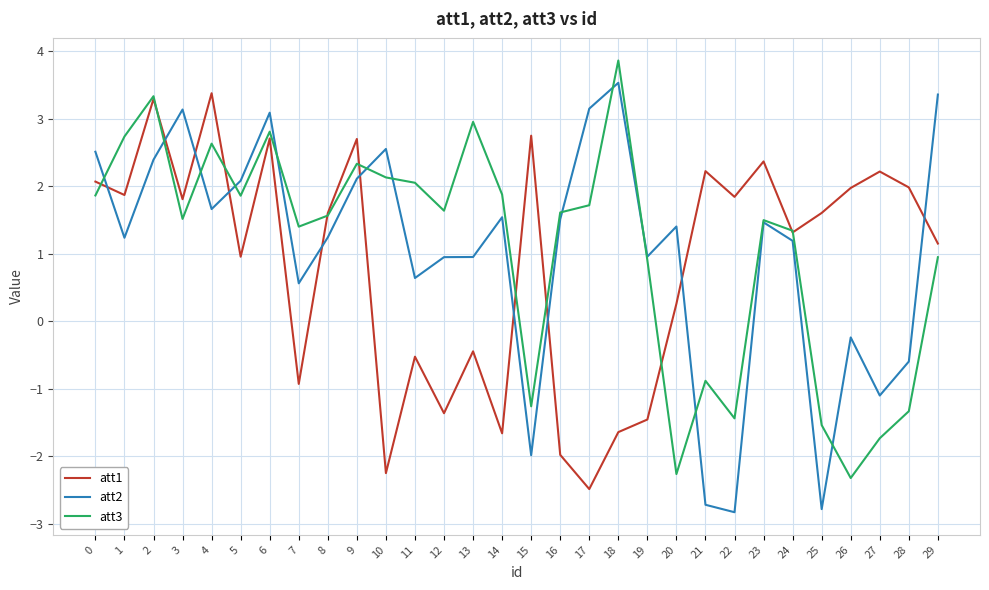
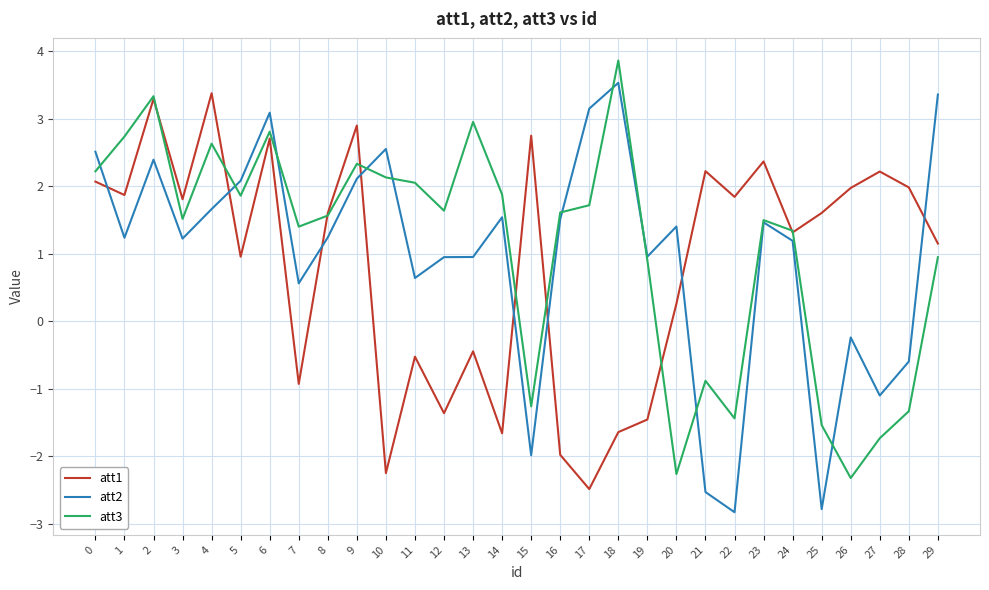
att3, 0: 1.9 -> 2.2
att2, 3: 3.1 -> 1.2
att1, 9: 2.7 -> 2.9
att2, 21: -2.7 -> -2.5
